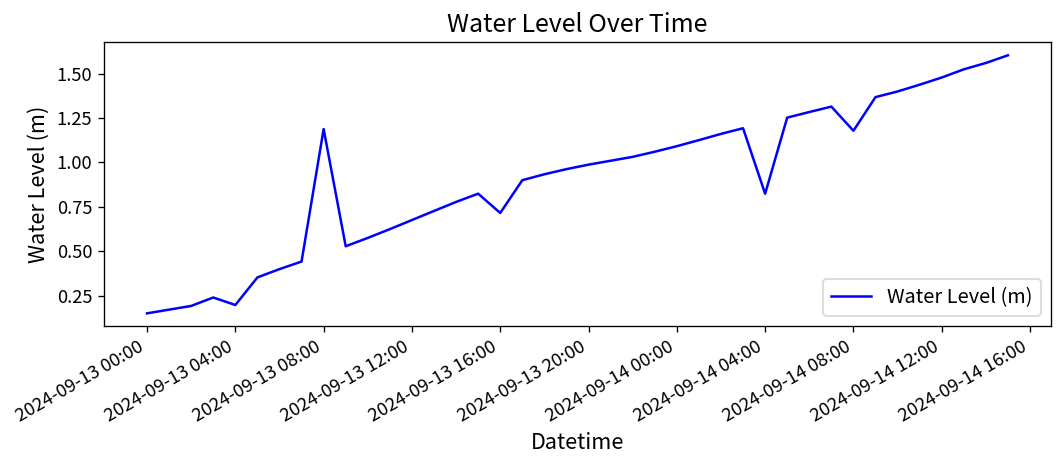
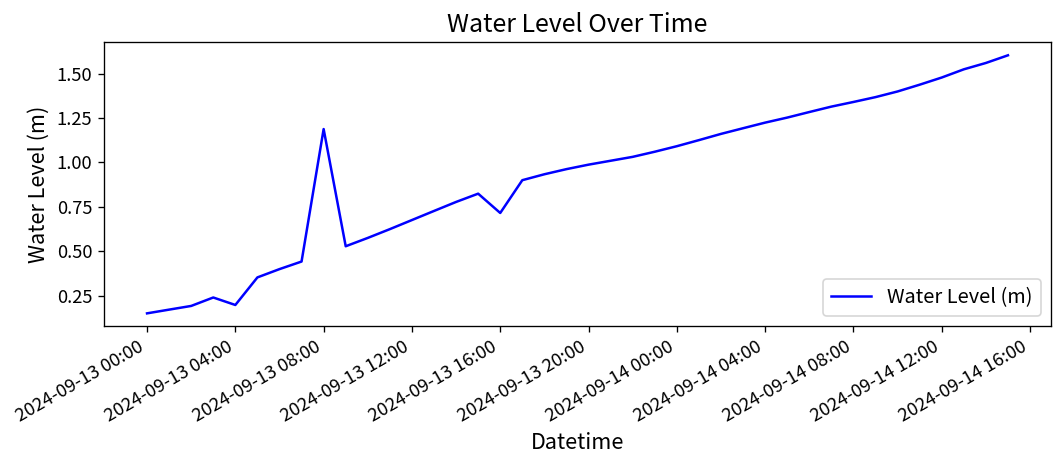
2024-09-14 04:00: 0.82 -> 1.22
2024-09-14 08:00: 1.18 -> 1.34
